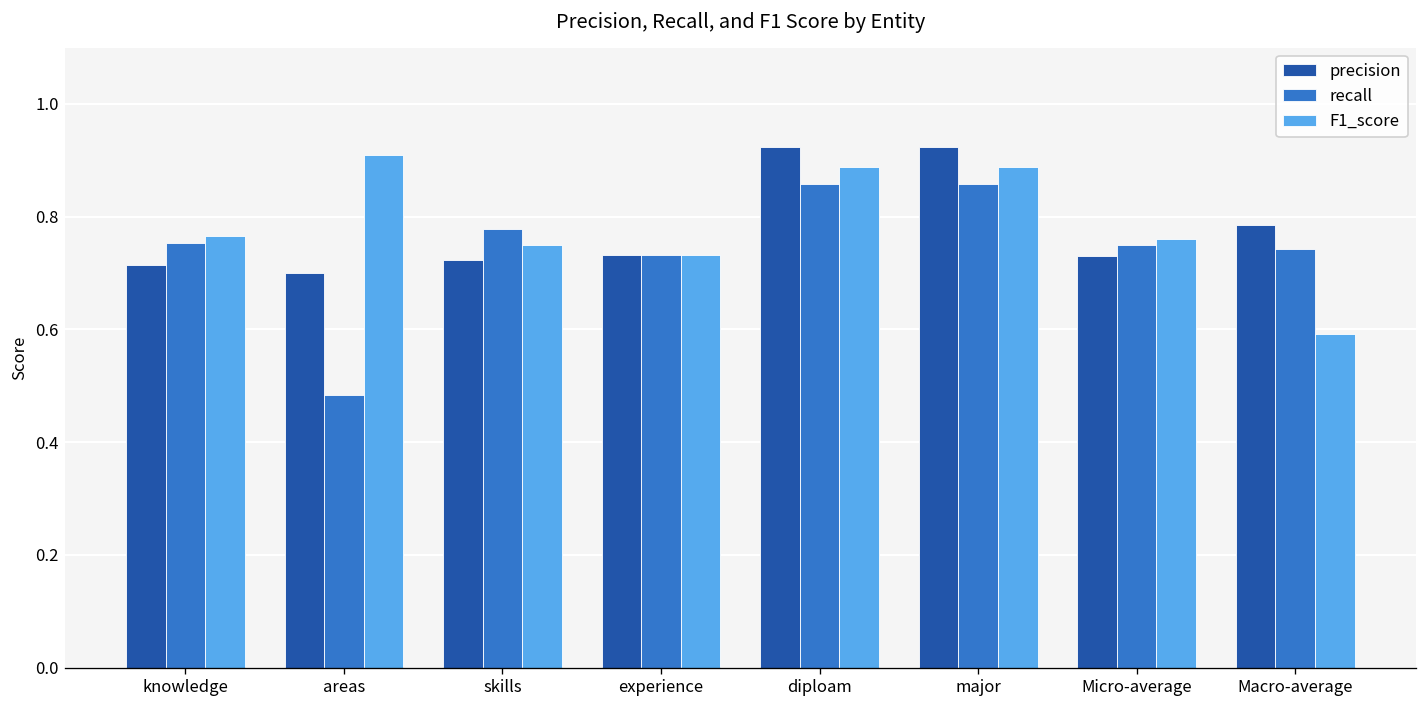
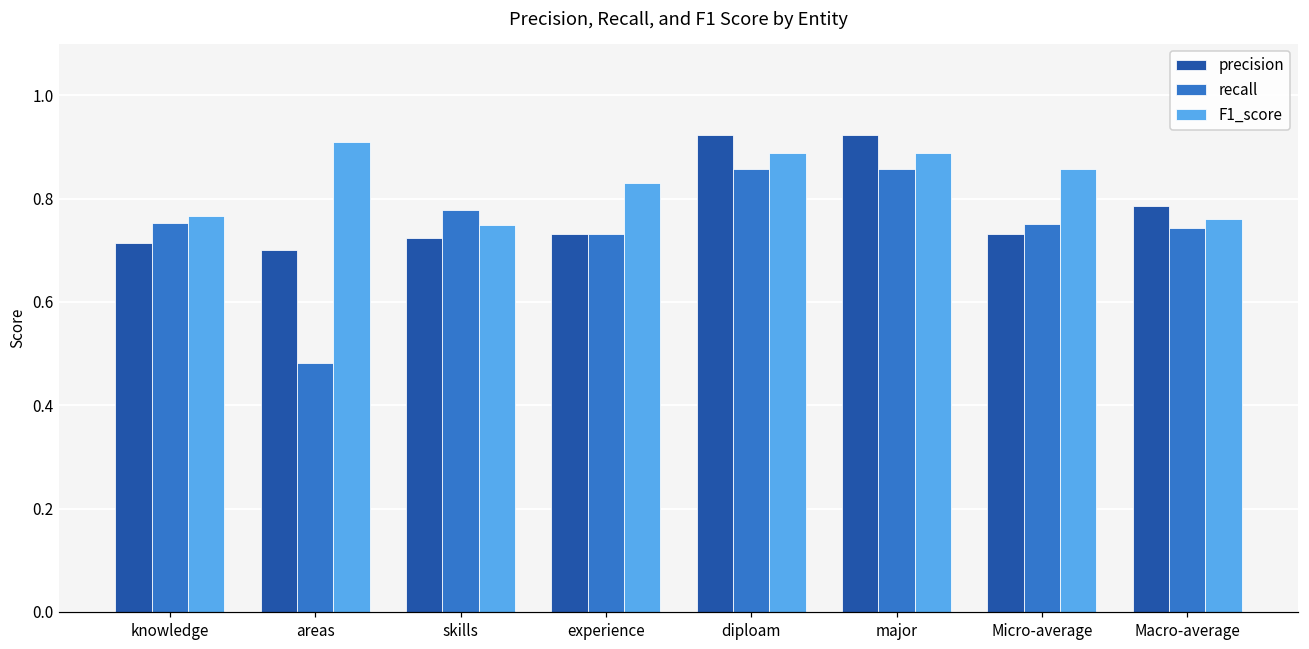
F1_score, experience: 0.73 -> 0.83
F1_score, Micro-average: 0.76 -> 0.86
F1_score, Macro-average: 0.59 -> 0.76
